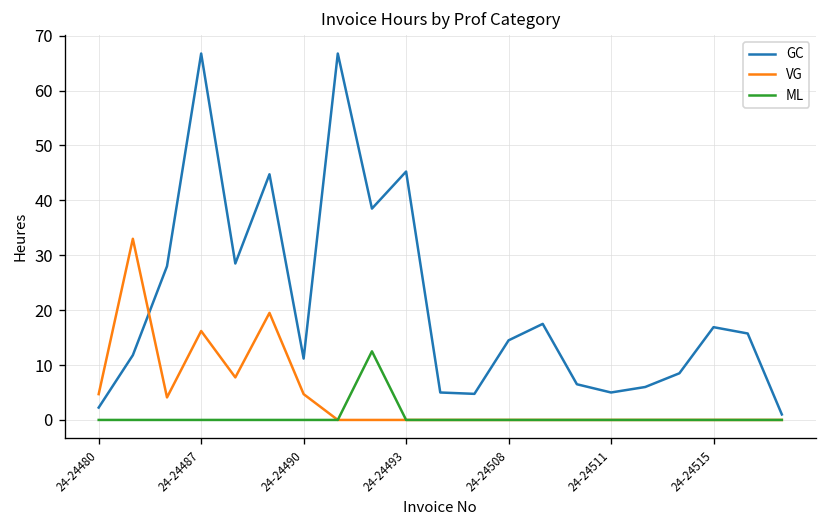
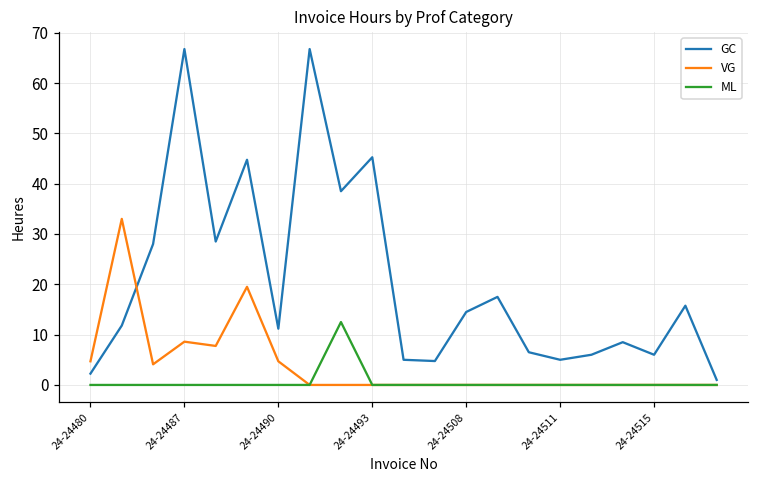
VG, 24-24487: 16 -> 9
GC, 24-24515: 17 -> 6
